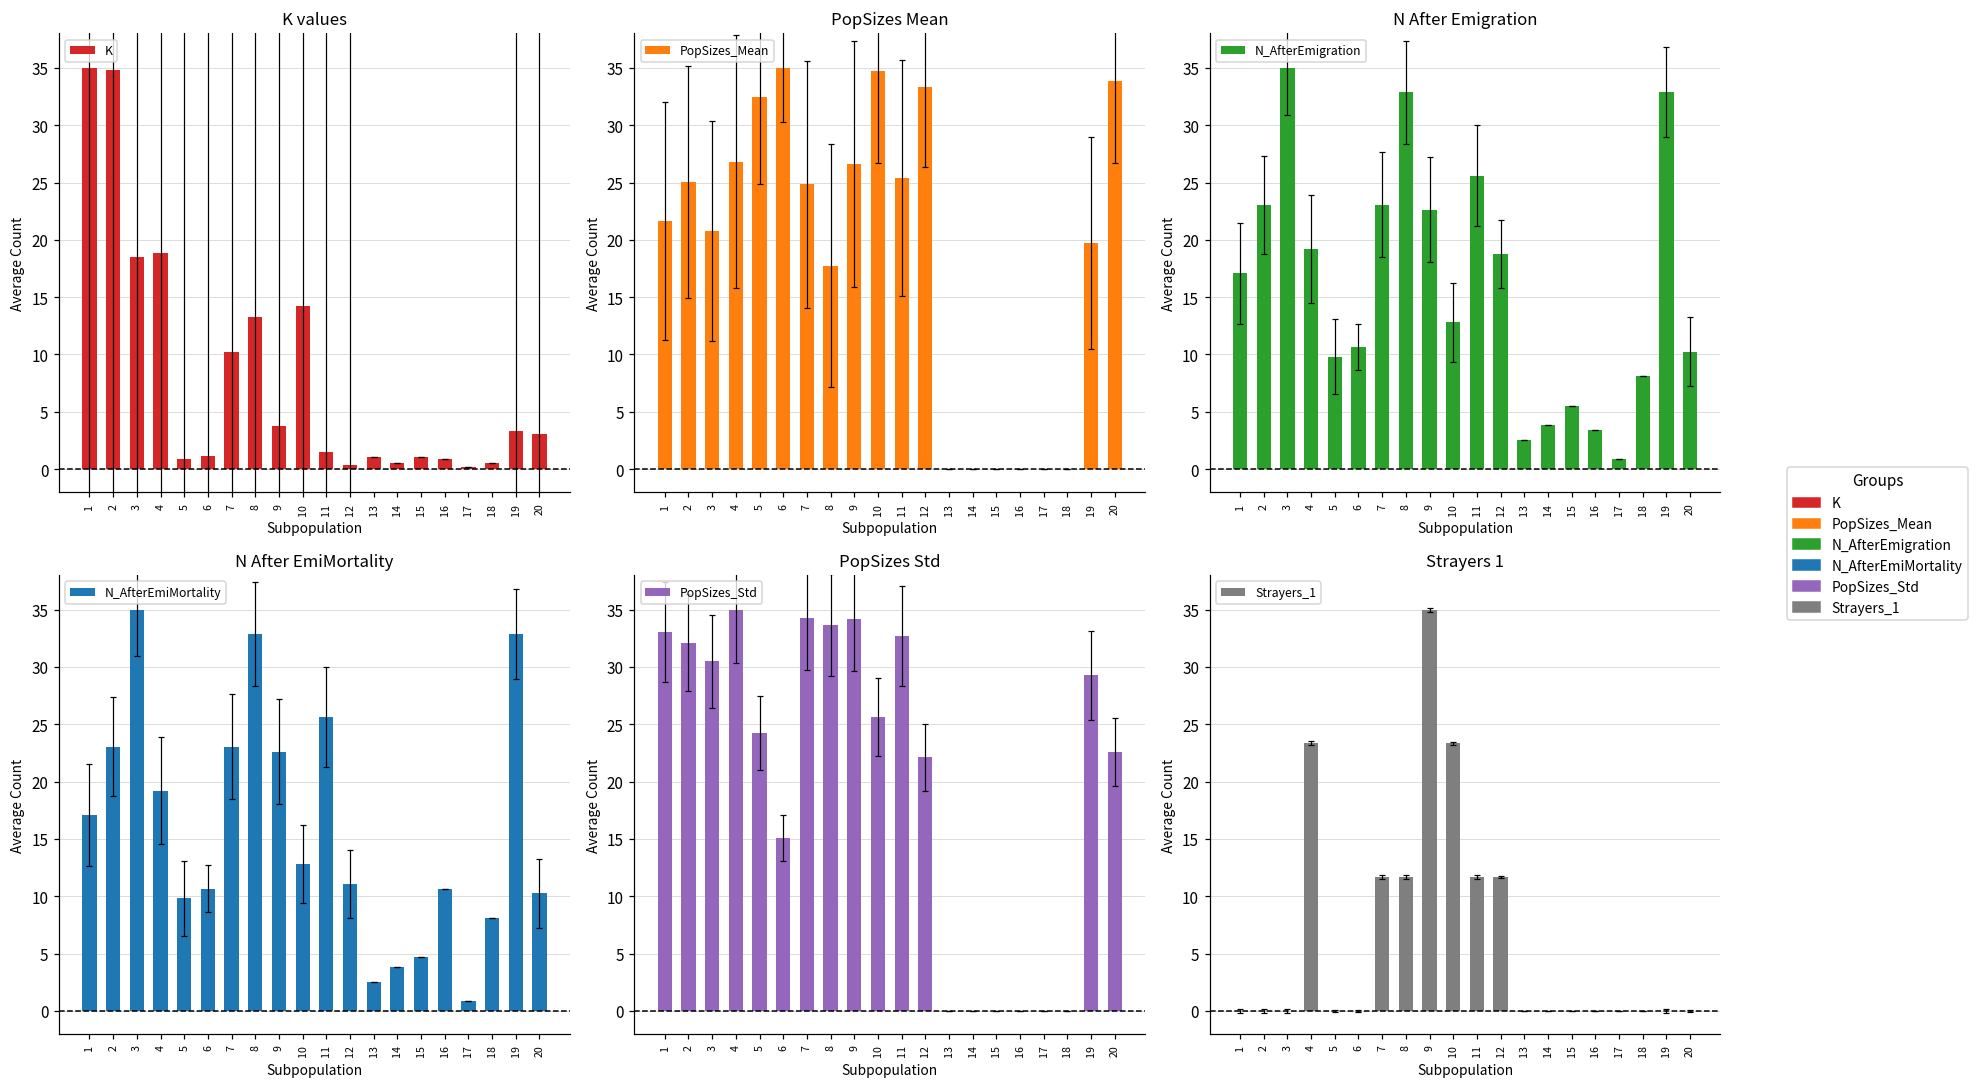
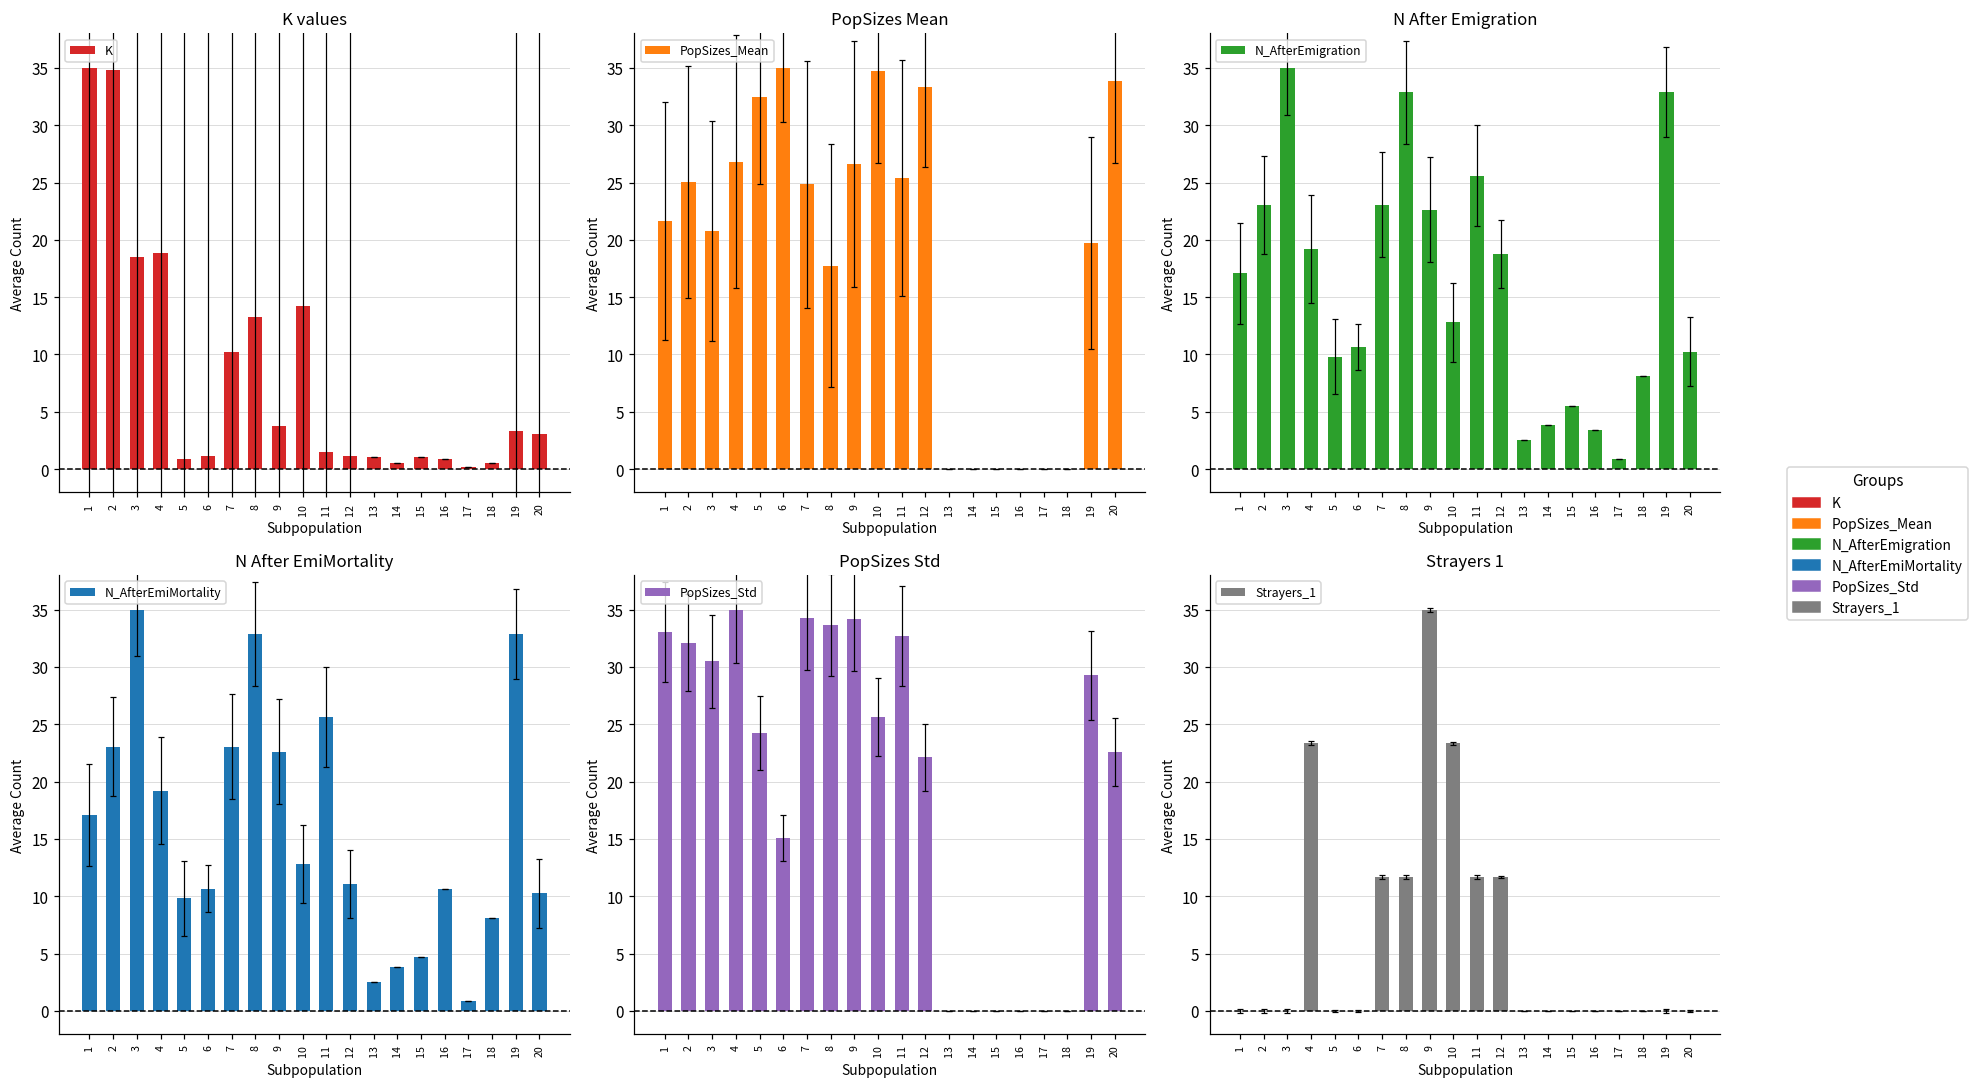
K values, K, 12: 0.4 -> 1.2
